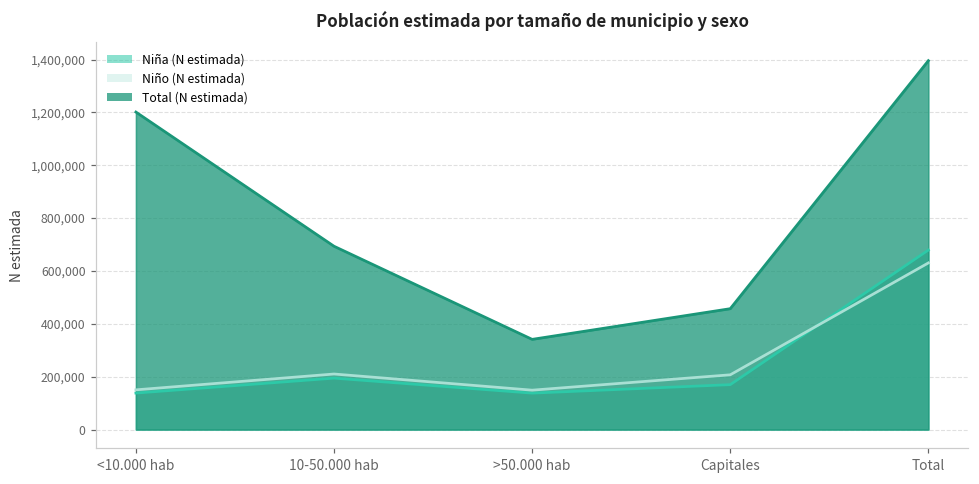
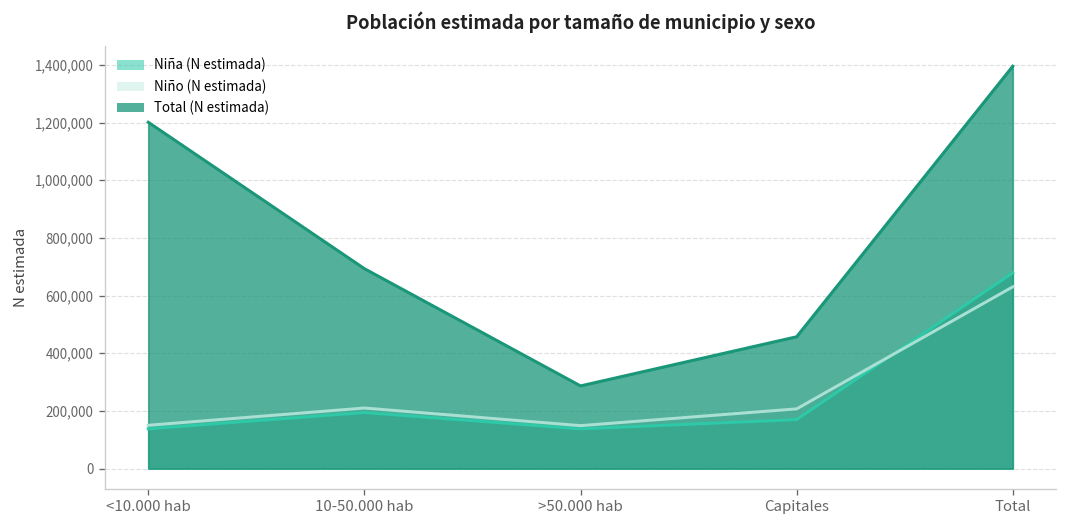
Total (N estimada), >50.000 hab: 340,000 -> 290,000
